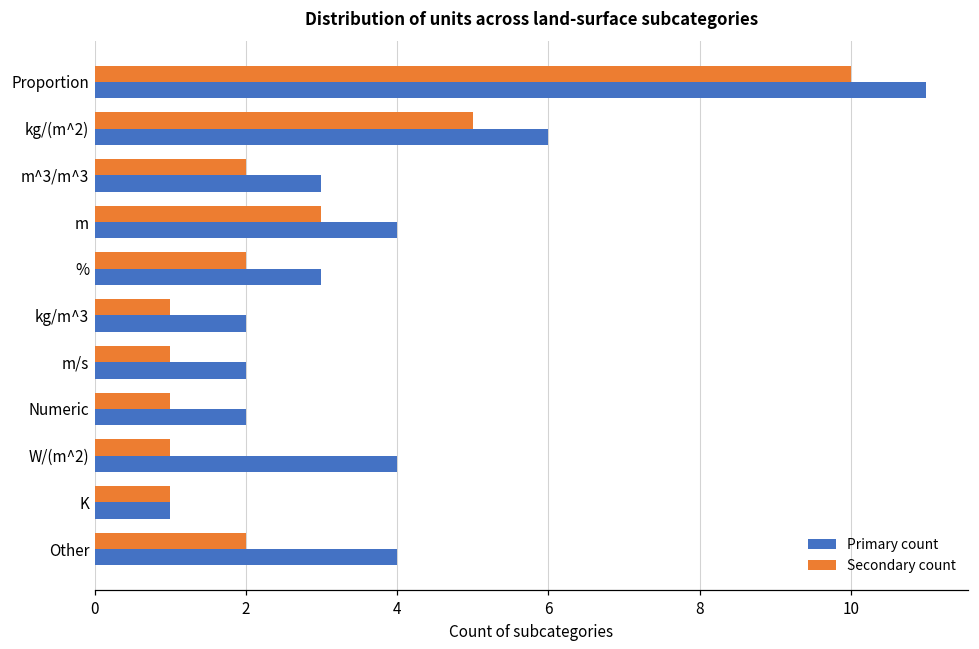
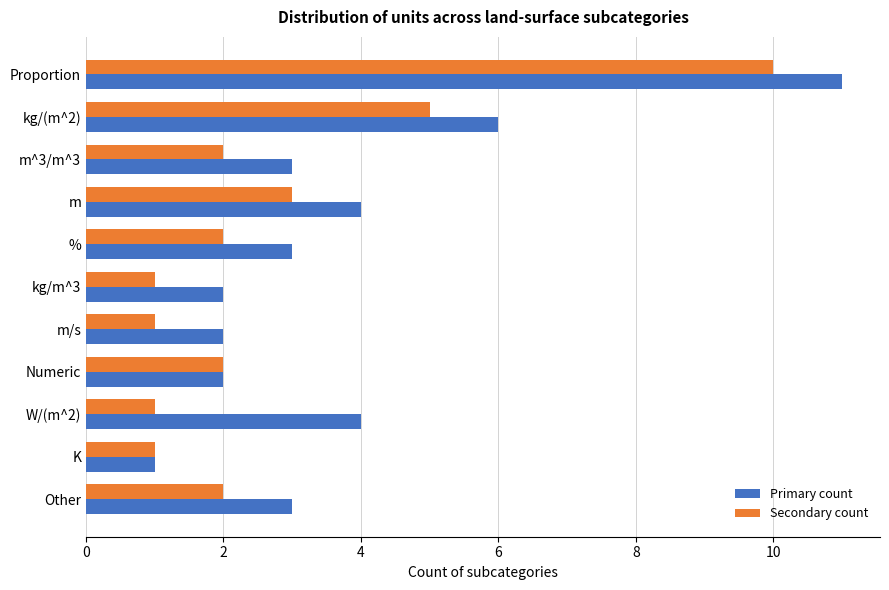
Secondary count, Numeric: 1 -> 2
Primary count, Other: 4 -> 3
